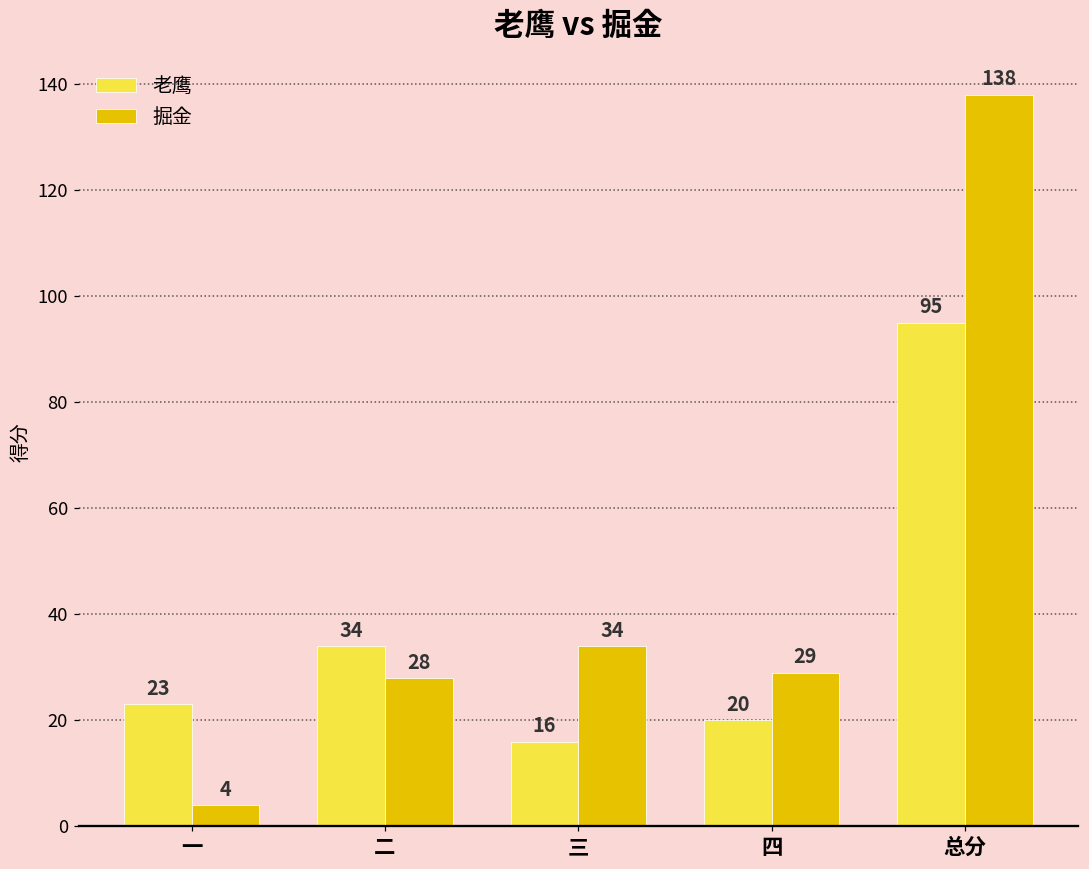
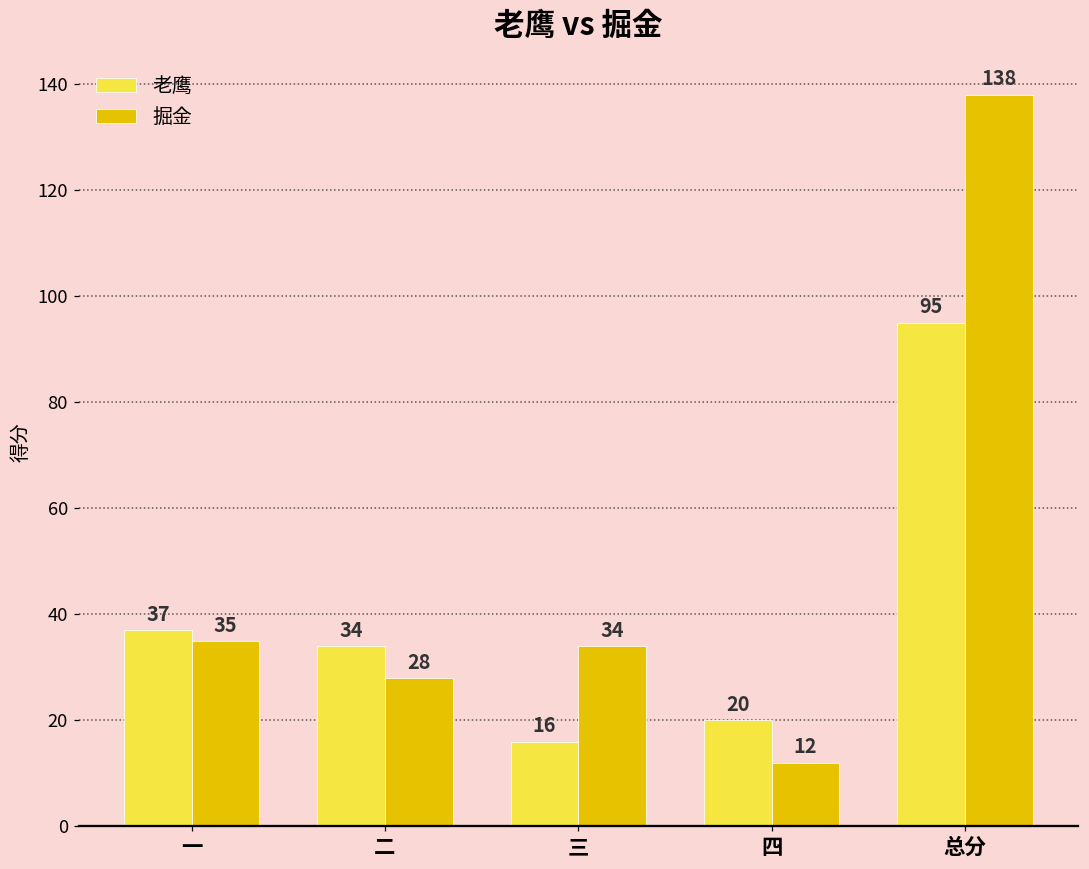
老鹰, 一: 23 -> 37
掘金, 一: 4 -> 35
掘金, 四: 29 -> 12
